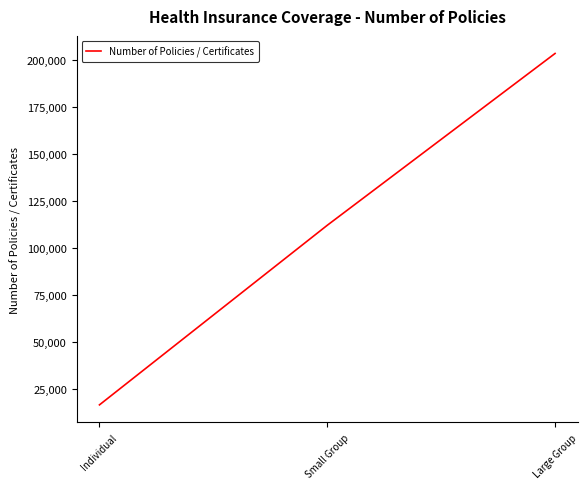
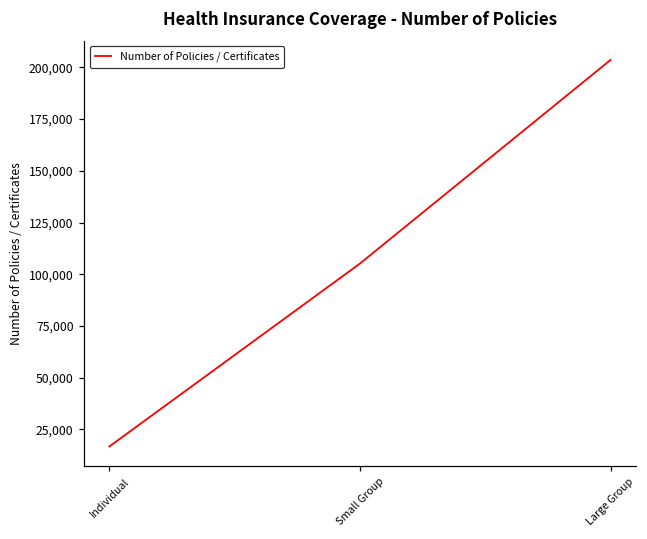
Small Group: 112,000 -> 105,000
